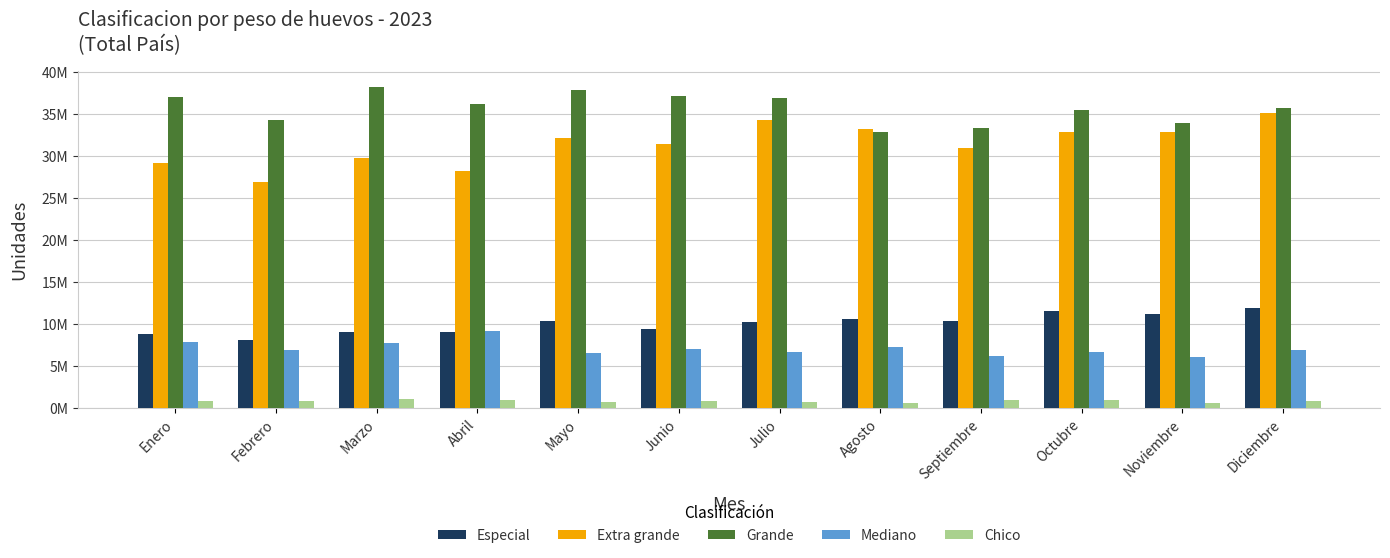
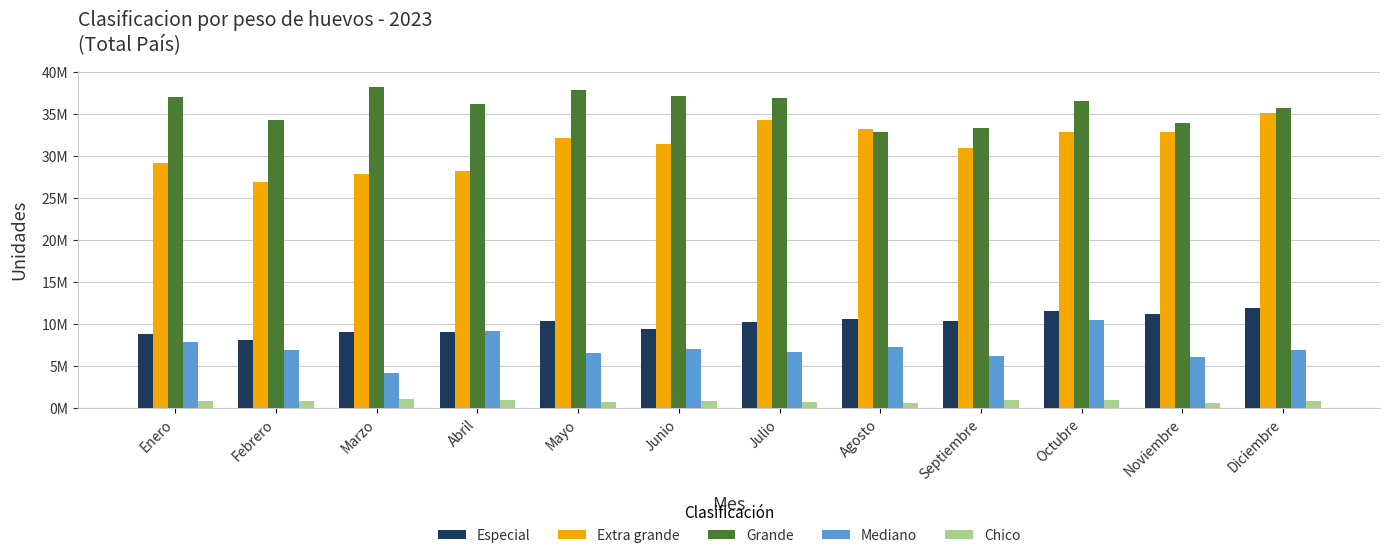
Extra grande, Marzo: 30000000 -> 28000000
Mediano, Marzo: 8000000 -> 4000000
Grande, Octubre: 35000000 -> 36000000
Mediano, Octubre: 7000000 -> 10000000
